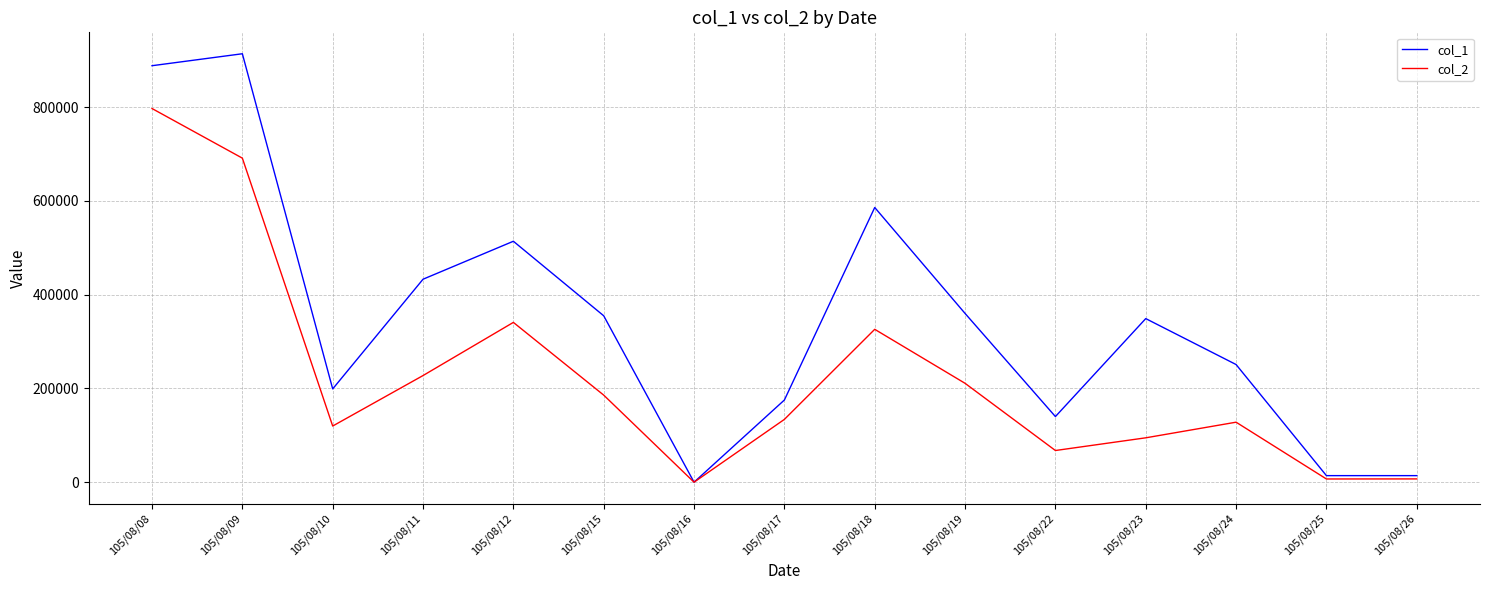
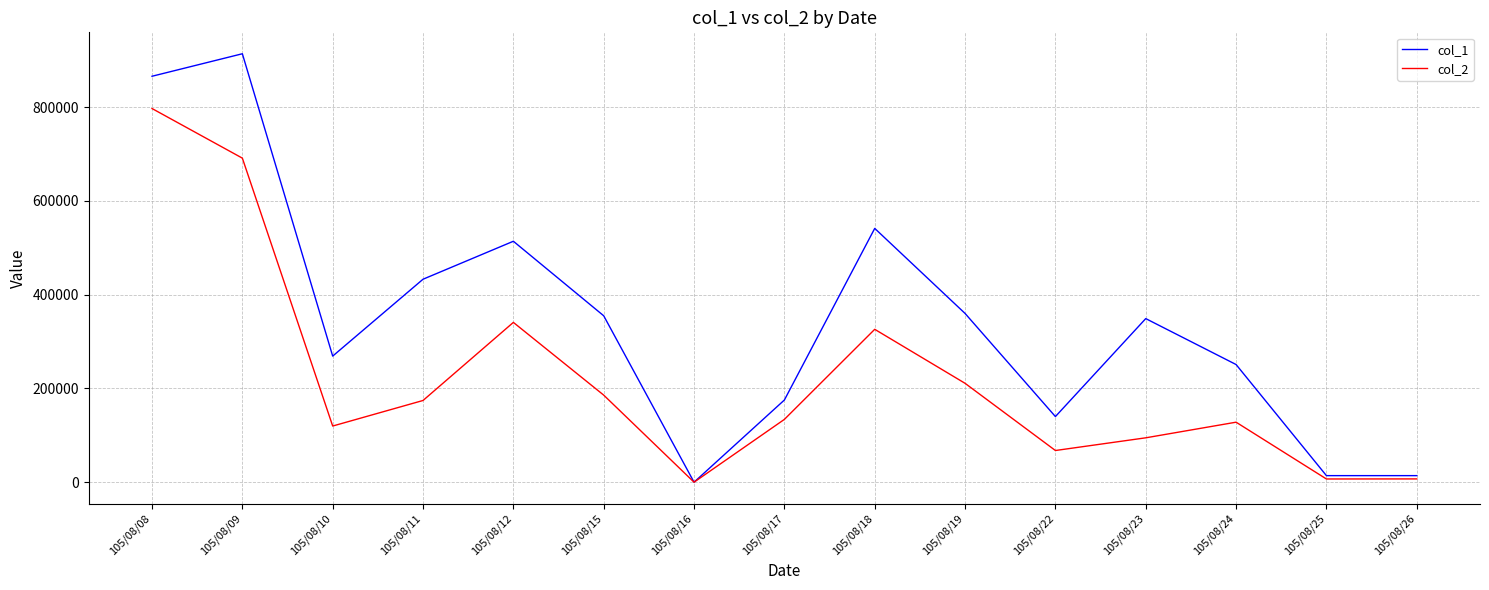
col_1, 105/08/08: 890000 -> 870000
col_1, 105/08/10: 200000 -> 270000
col_2, 105/08/11: 230000 -> 170000
col_1, 105/08/18: 590000 -> 540000
